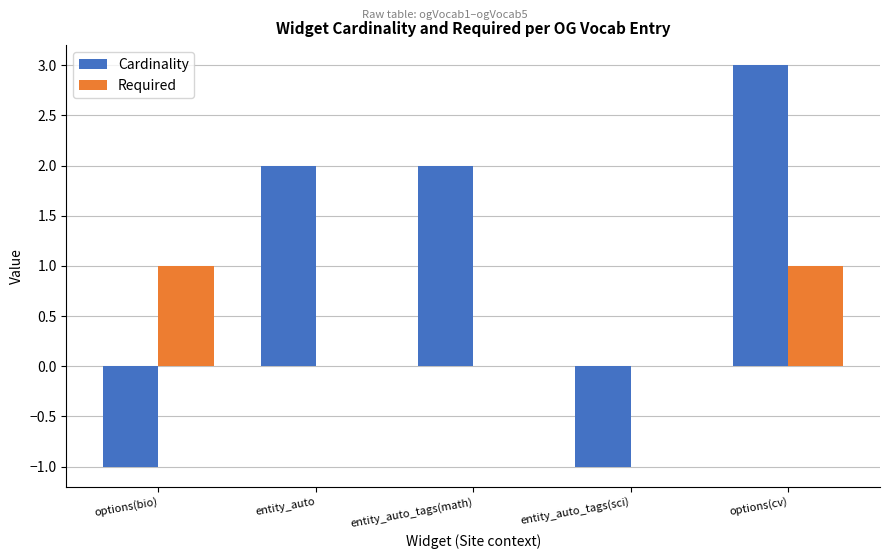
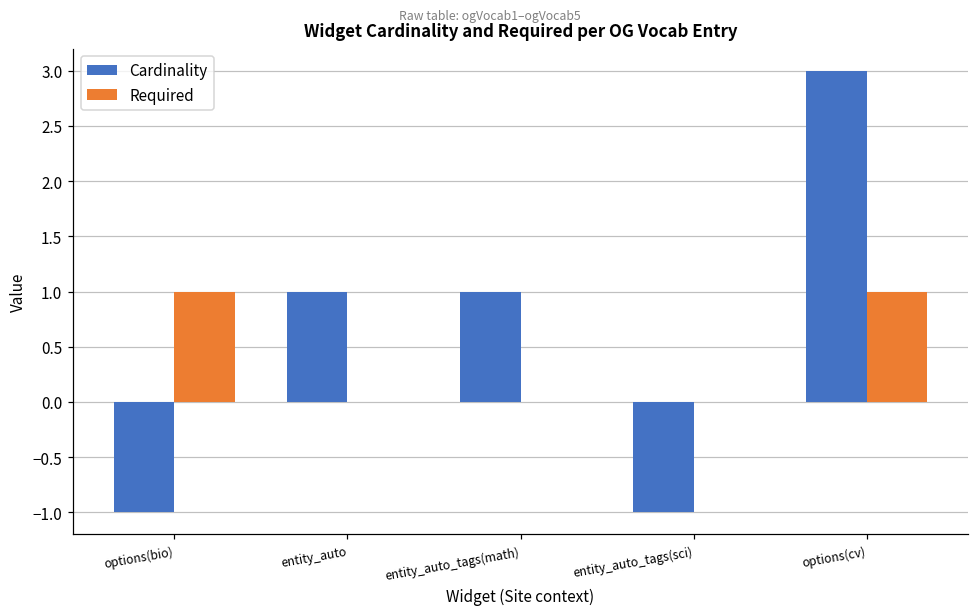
Cardinality, entity_auto: 2 -> 1
Cardinality, entity_auto_tags(math): 2 -> 1
